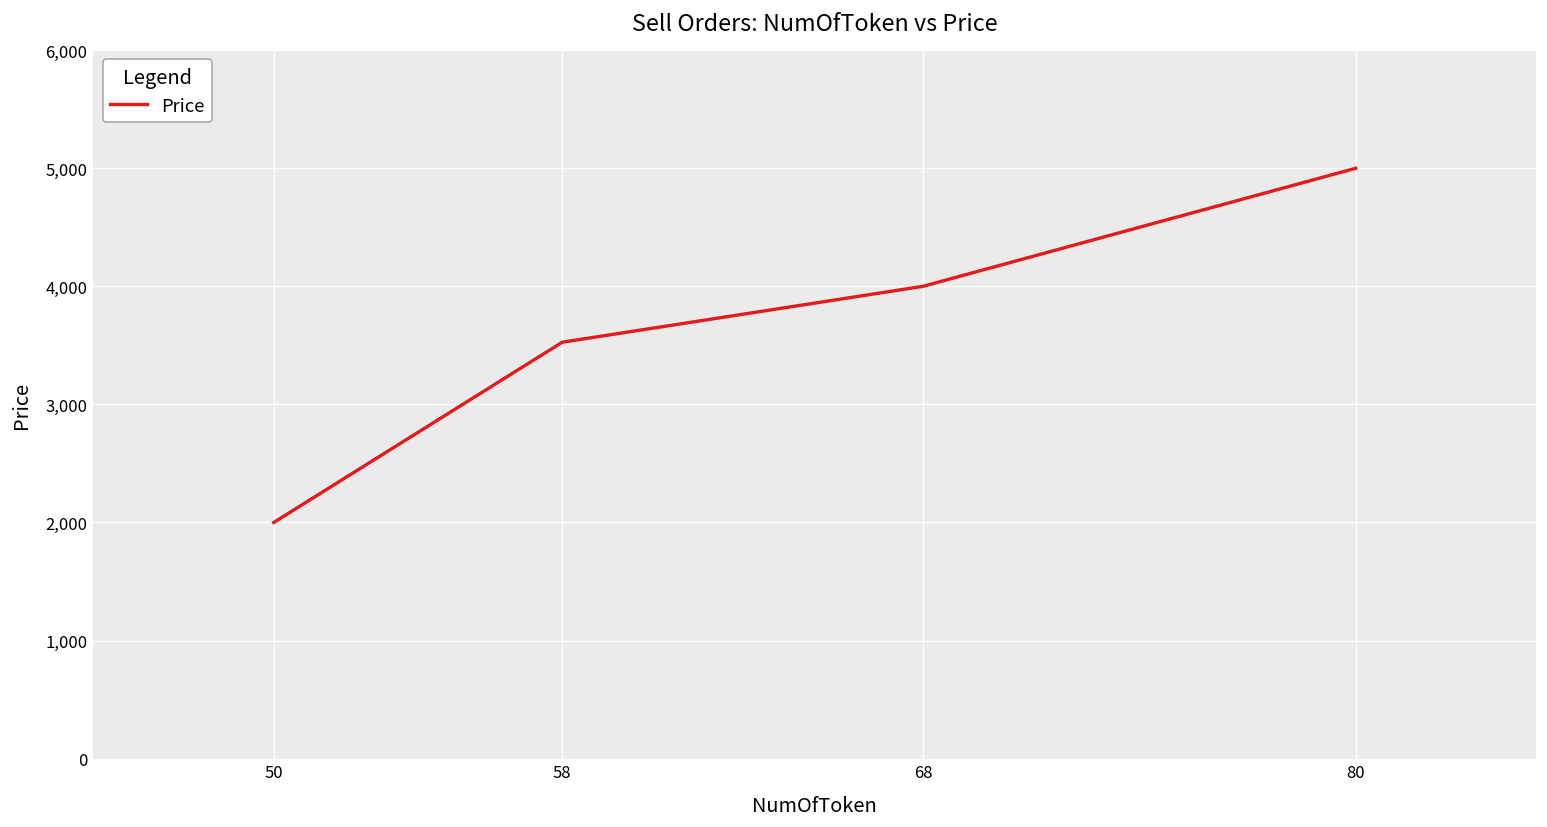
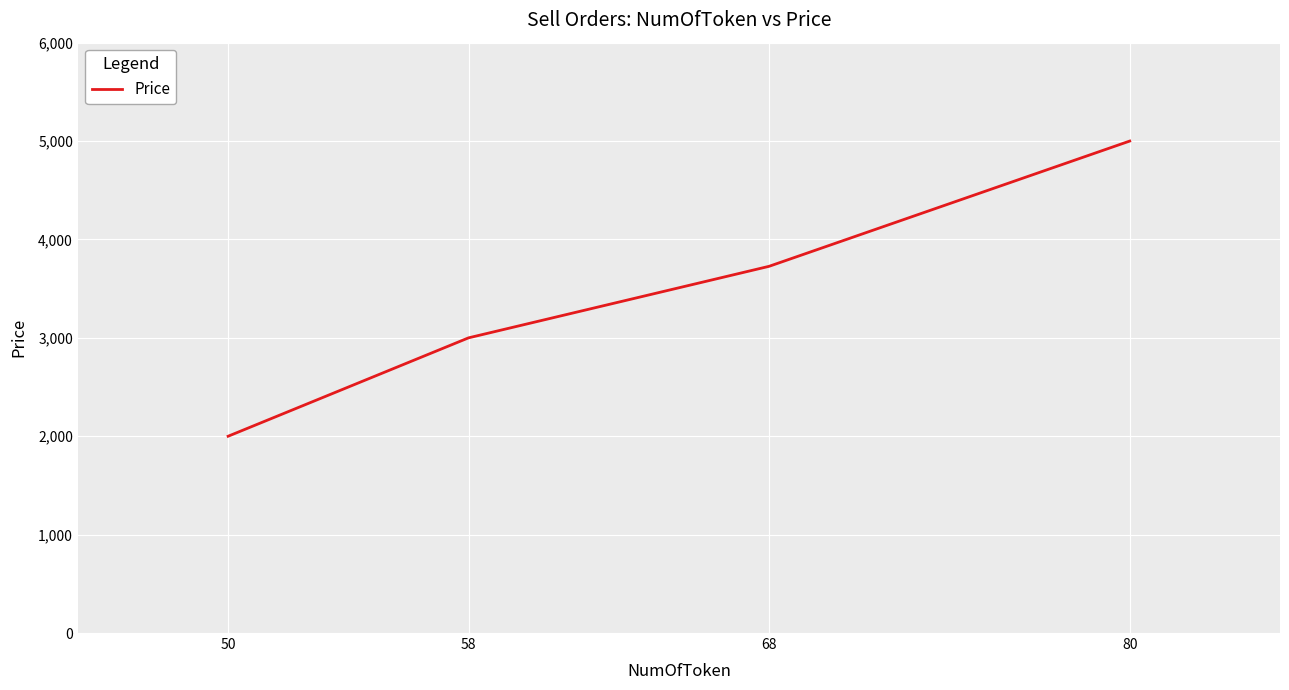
58: 3,500 -> 3,000
68: 4,000 -> 3,700
